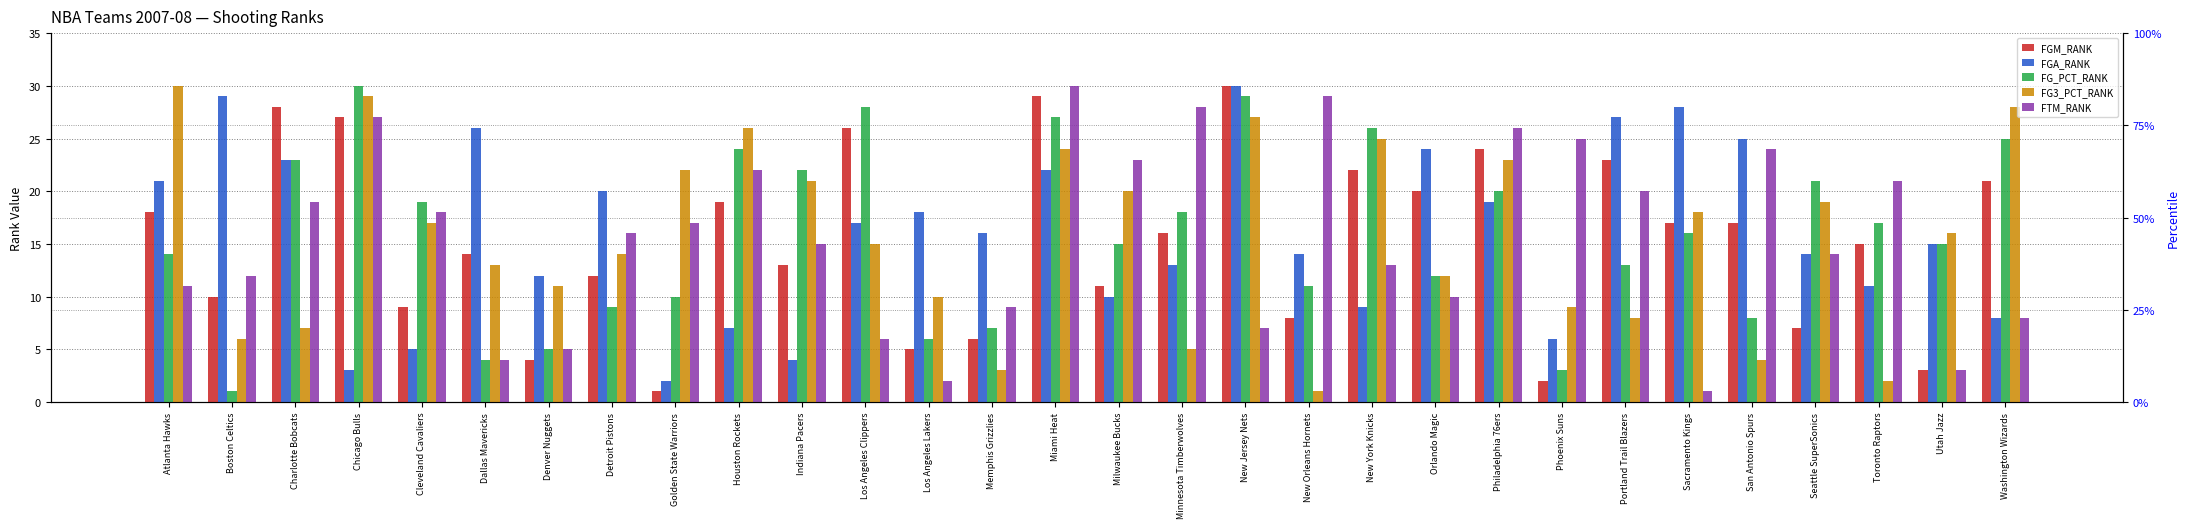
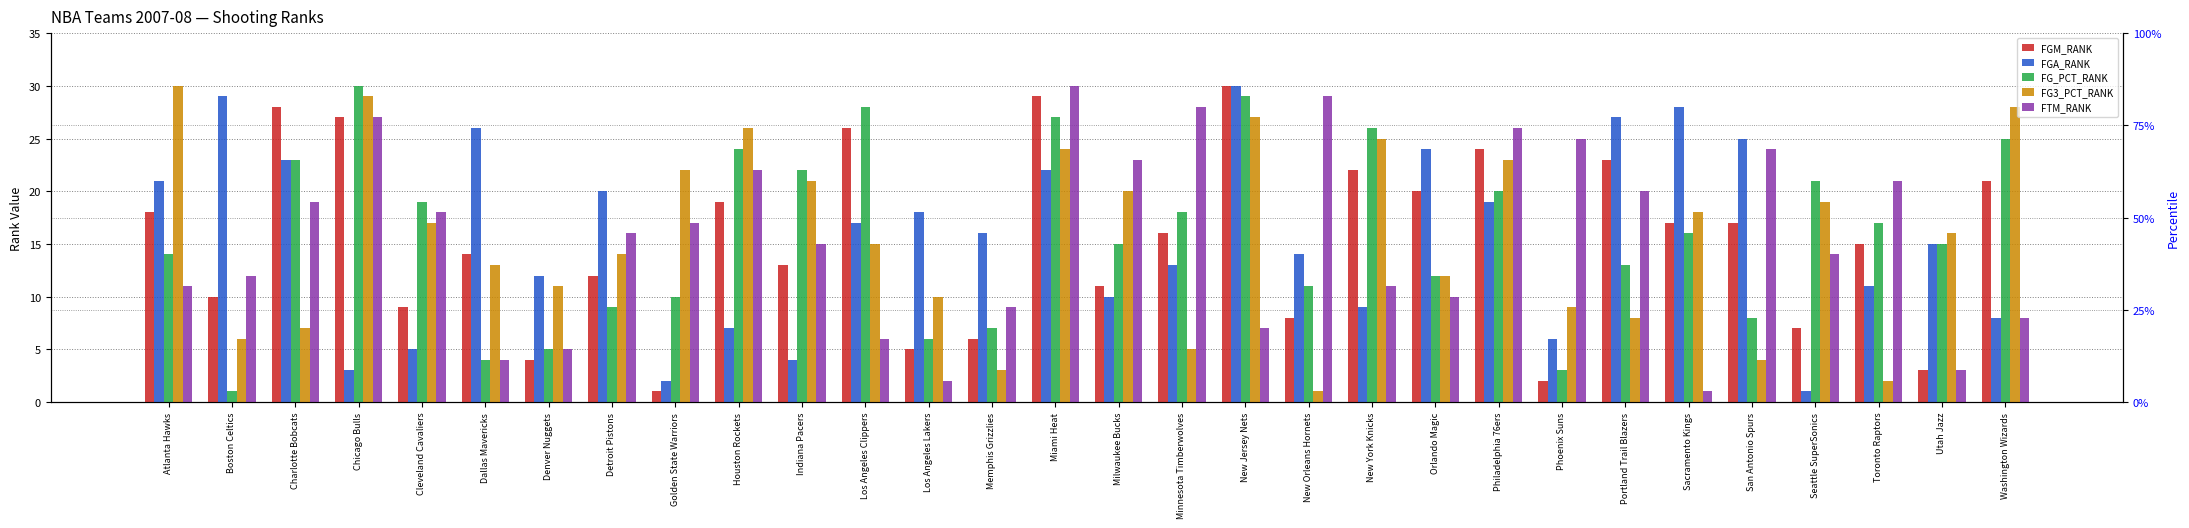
FTM_RANK, New York Knicks: 13 -> 11
FGA_RANK, Seattle SuperSonics: 14 -> 1
